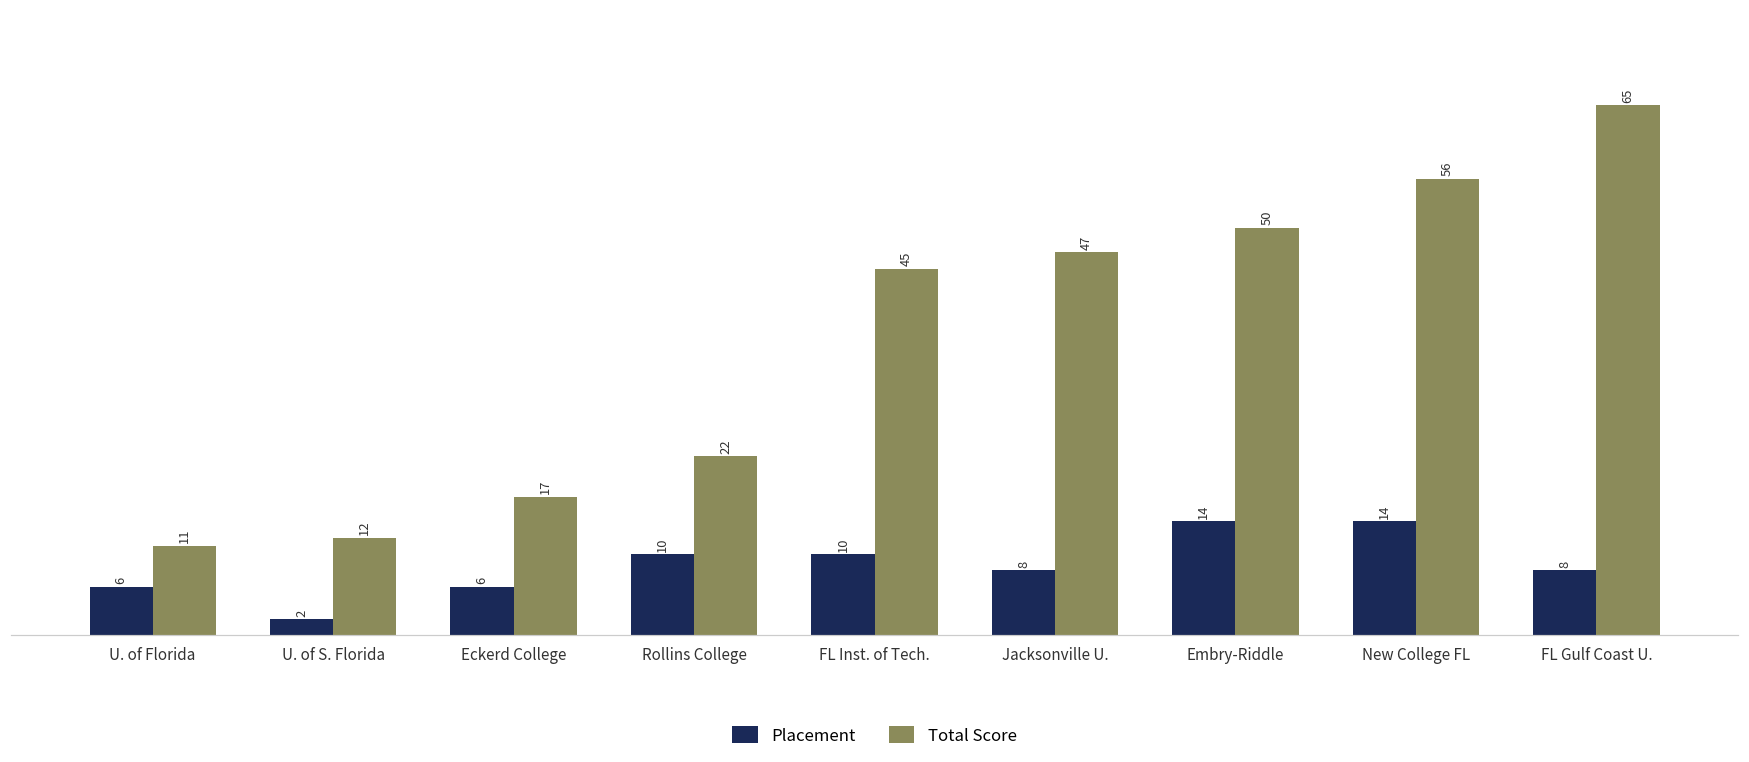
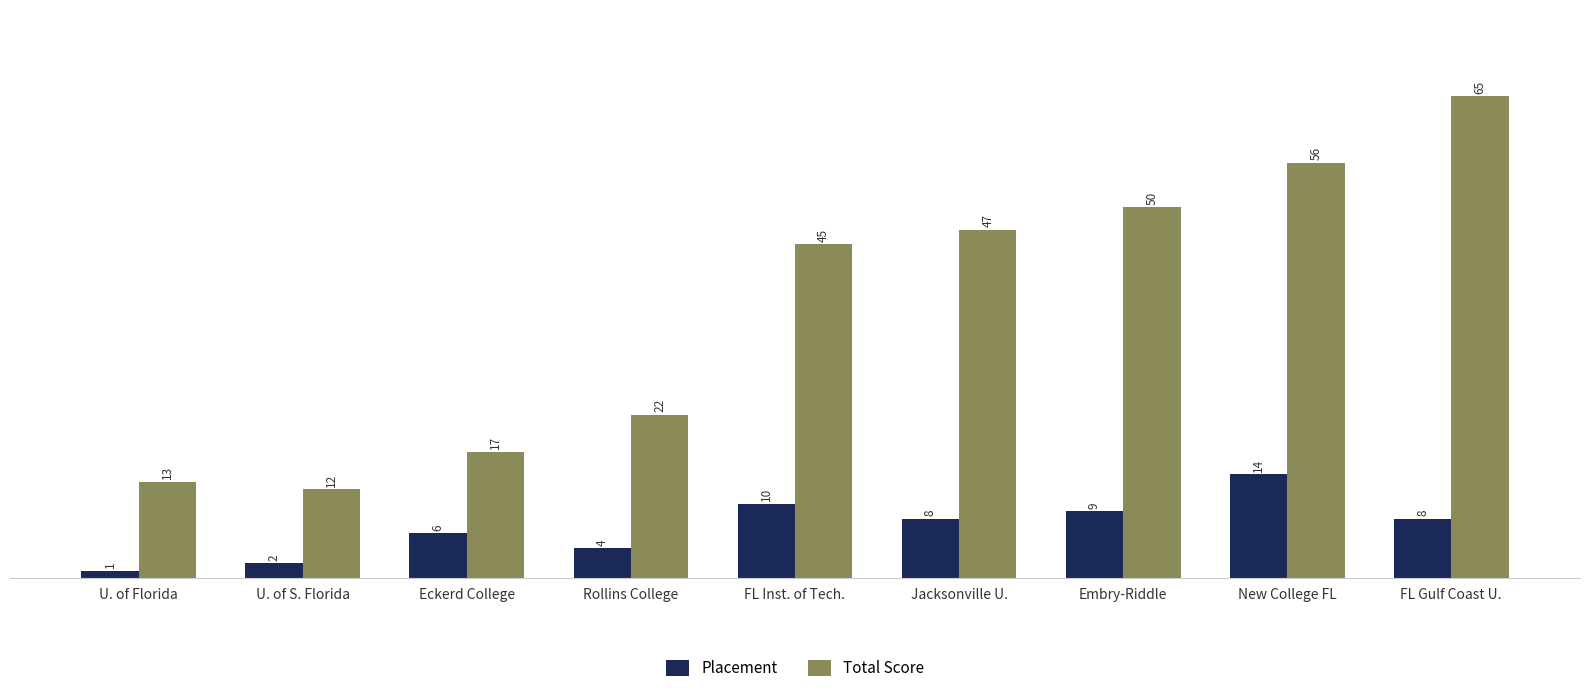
Placement, U. of Florida: 6 -> 1
Total Score, U. of Florida: 11 -> 13
Placement, Rollins College: 10 -> 4
Placement, Embry-Riddle: 14 -> 9
